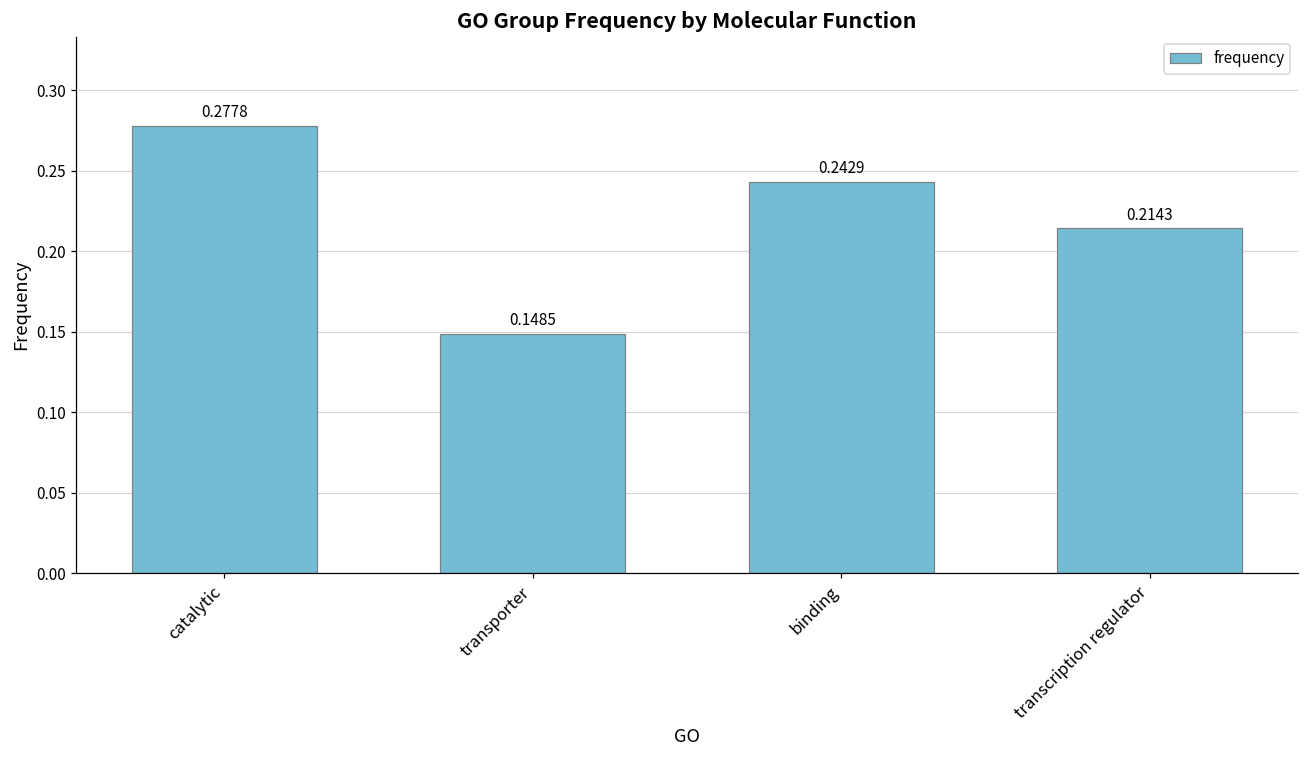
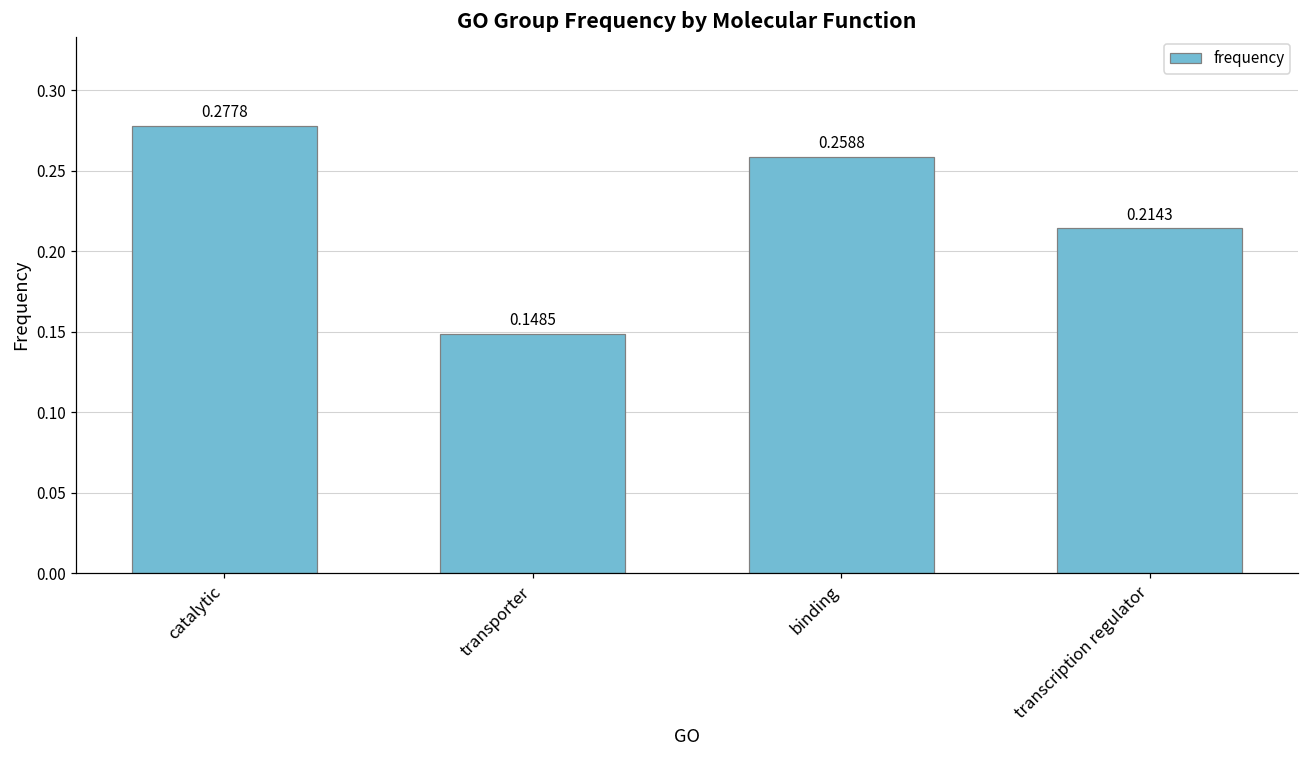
binding: 0.2429 -> 0.2588
